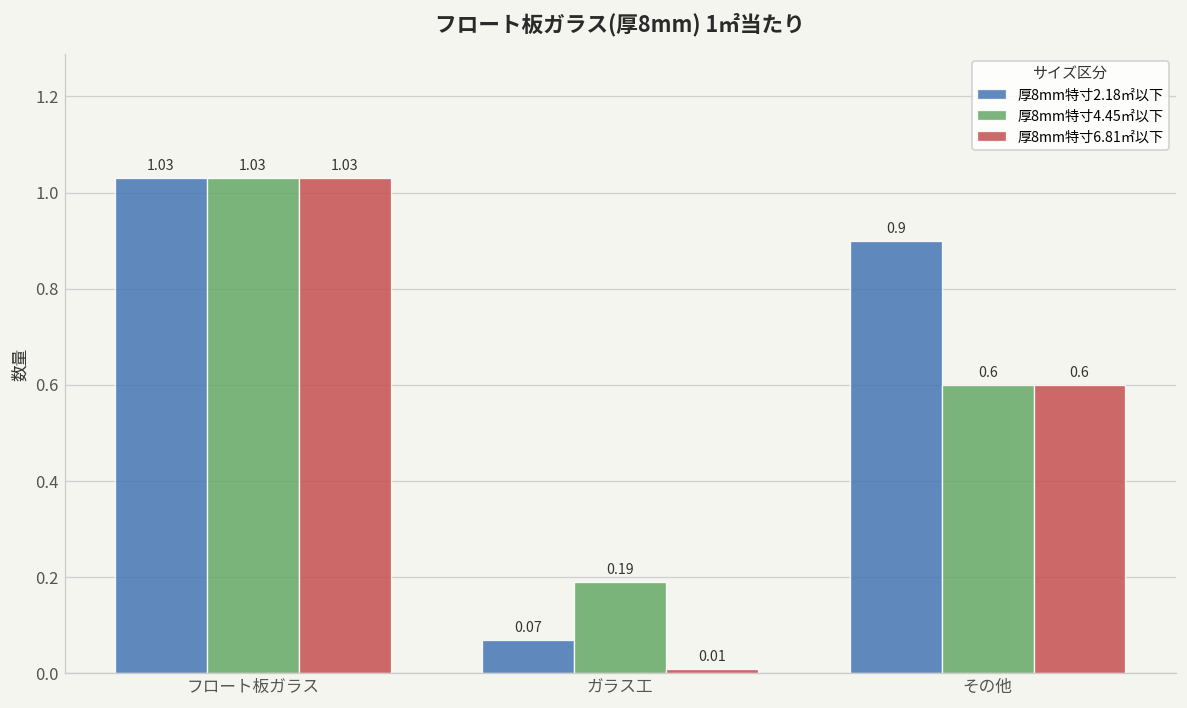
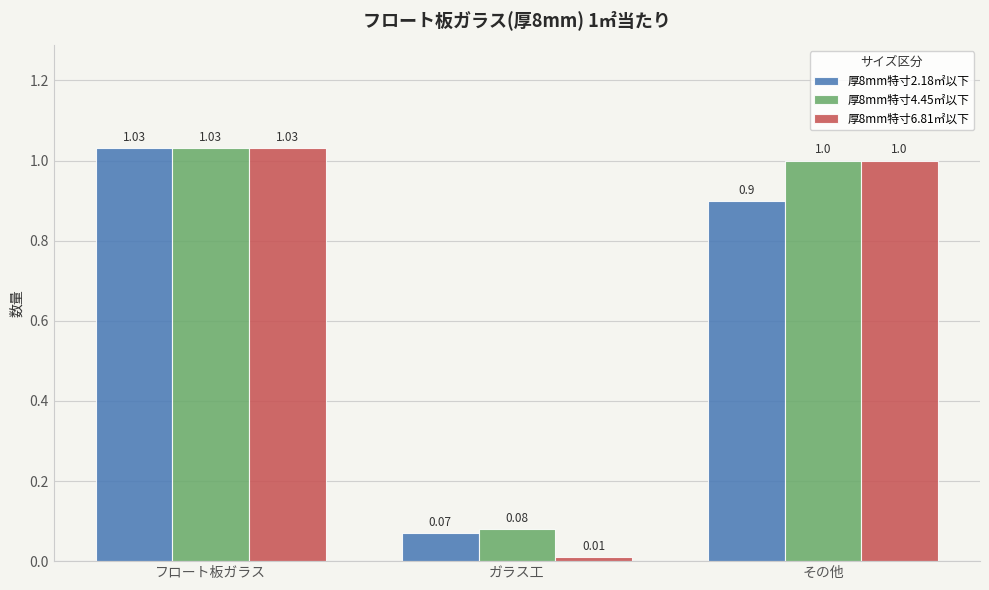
厚8mm特寸4.45㎡以下, ガラス工: 0.19 -> 0.08
厚8mm特寸4.45㎡以下, その他: 0.6 -> 1.0
厚8mm特寸6.81㎡以下, その他: 0.6 -> 1.0
